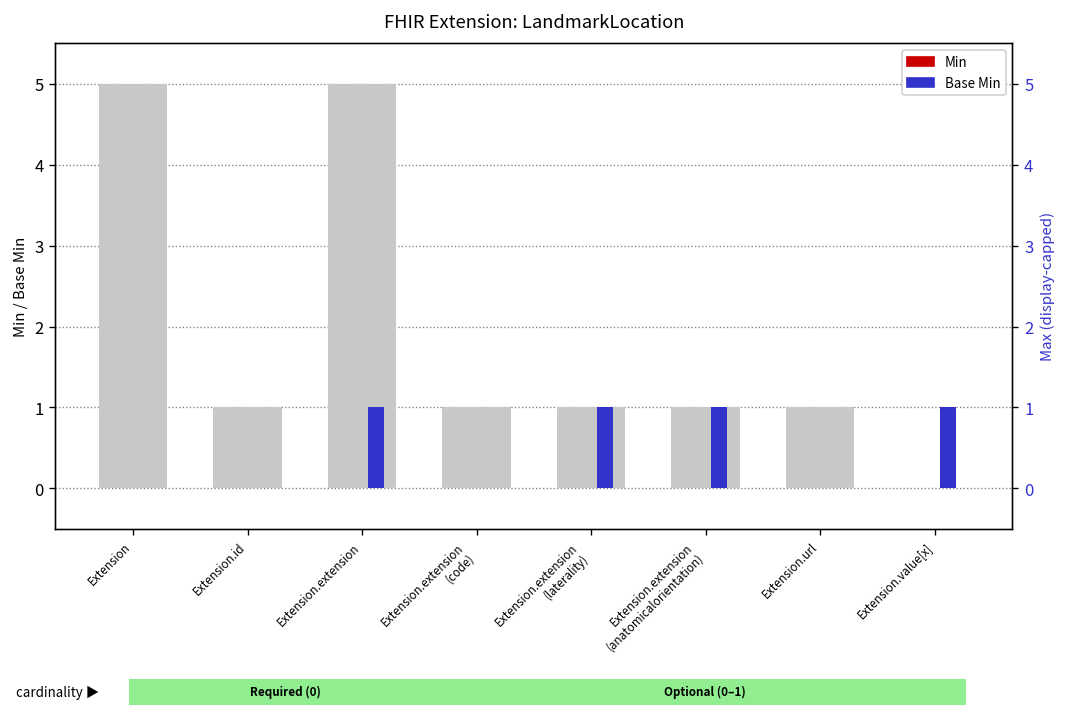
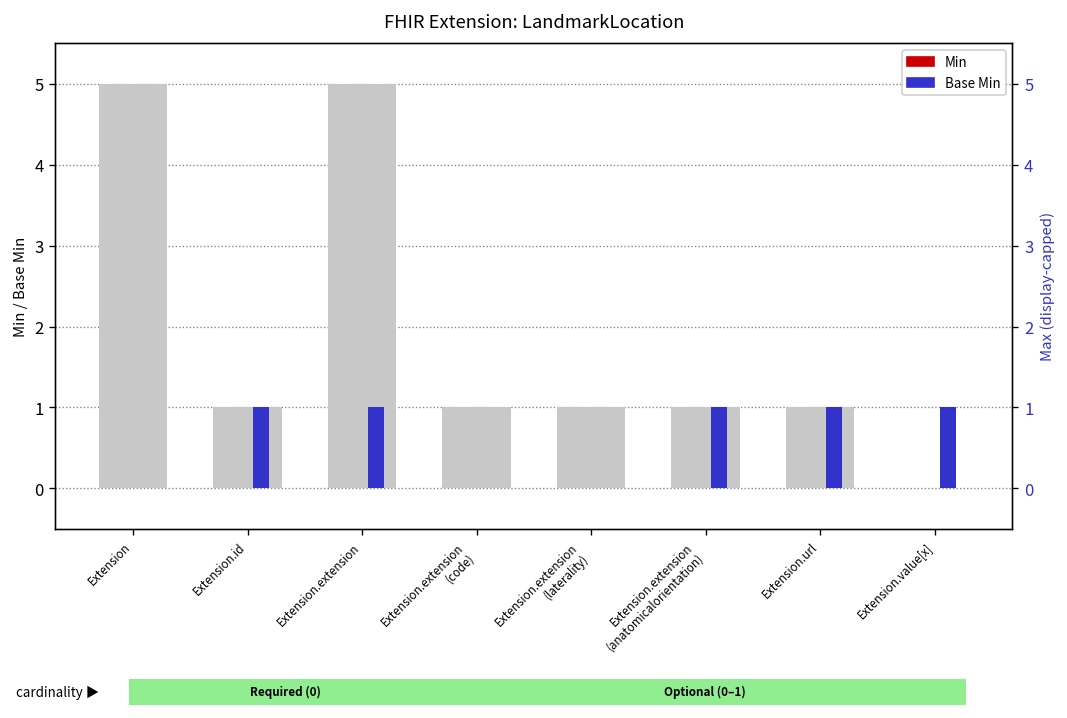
FHIR Extension: LandmarkLocation, Base Min, Extension.id: 0 -> 1
FHIR Extension: LandmarkLocation, Base Min, Extension.extension (laterality): 1 -> 0
FHIR Extension: LandmarkLocation, Base Min, Extension.url: 0 -> 1
